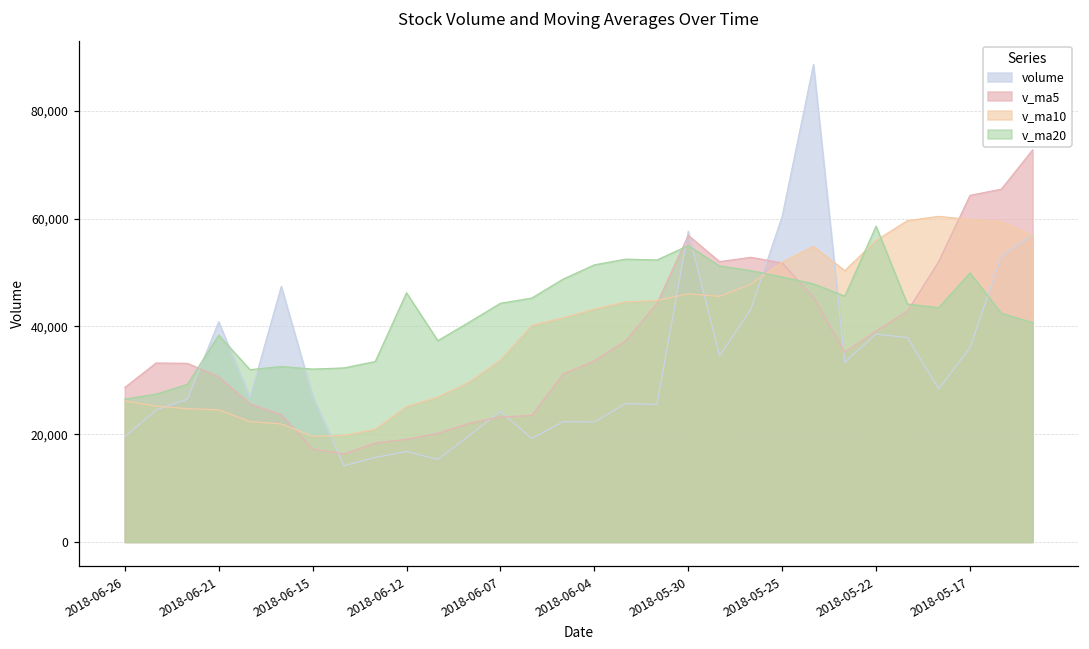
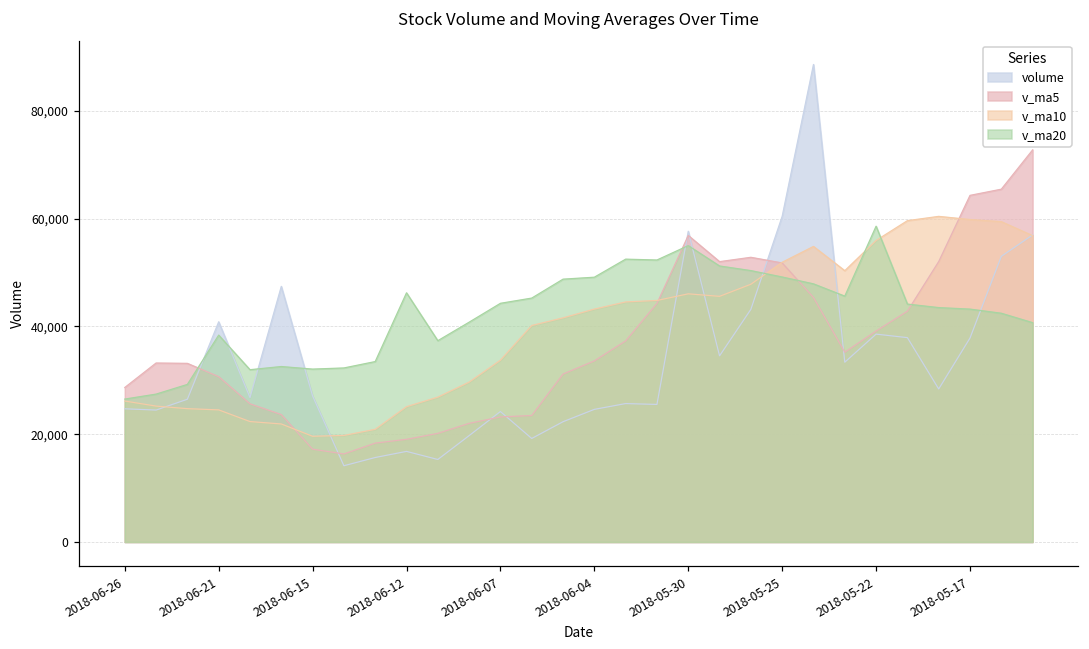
volume, 2018-06-26: 20,000 -> 25,000
volume, 2018-06-04: 22,000 -> 25,000
v_ma20, 2018-06-04: 51,000 -> 49,000
volume, 2018-05-17: 36,000 -> 38,000
v_ma20, 2018-05-17: 50,000 -> 43,000
